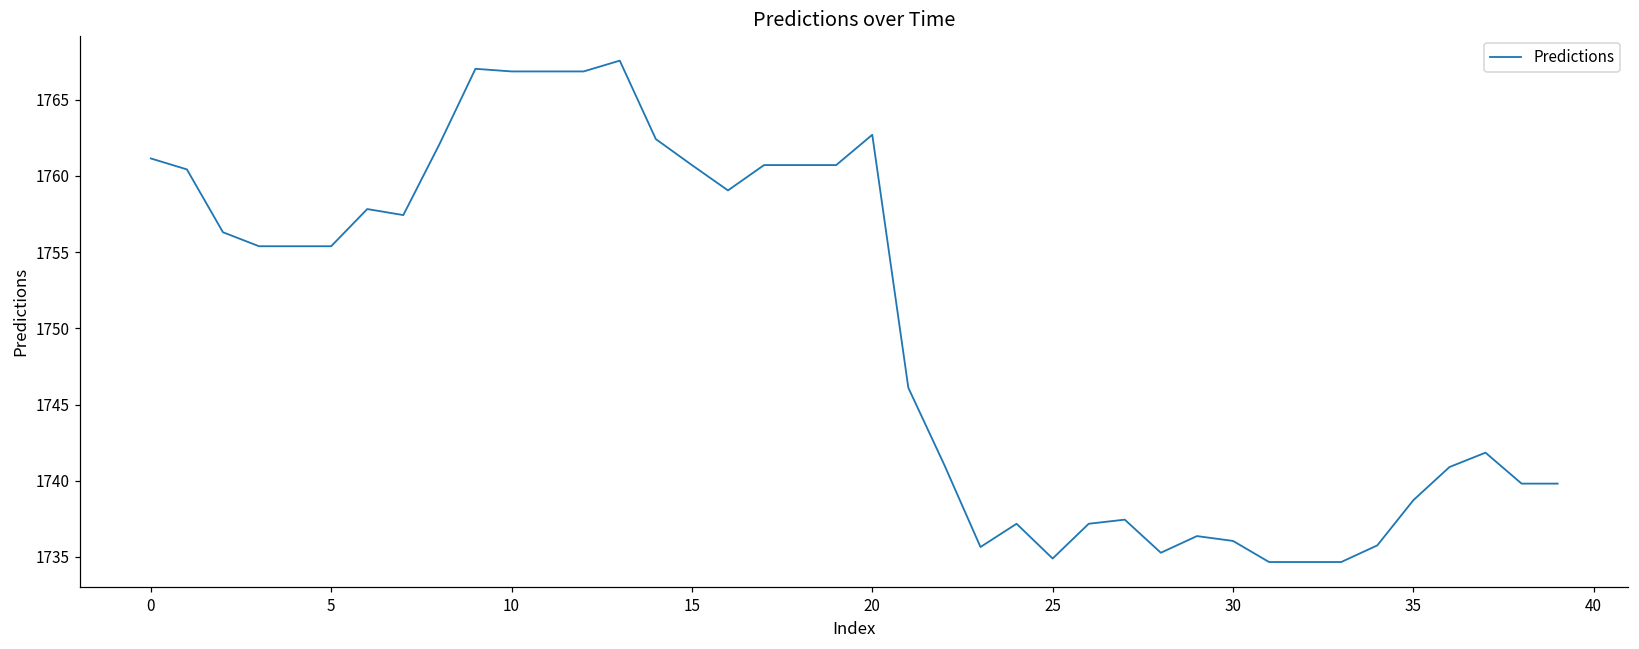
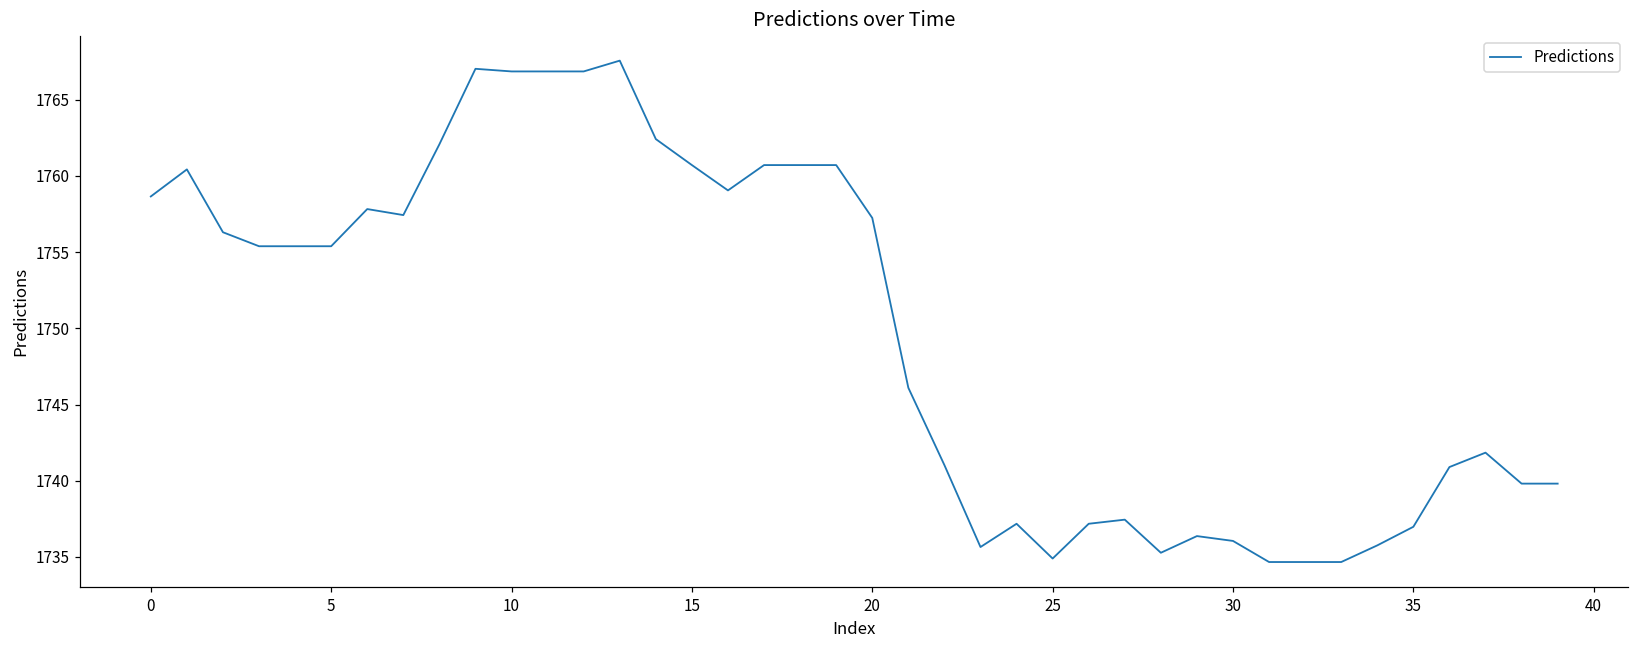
0: 1761.1 -> 1758.7
20: 1762.7 -> 1757.2
35: 1738.7 -> 1737.0
